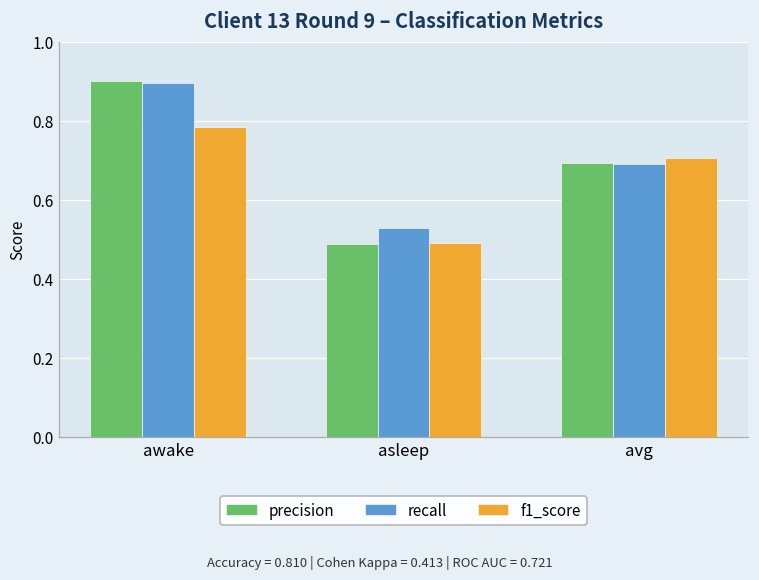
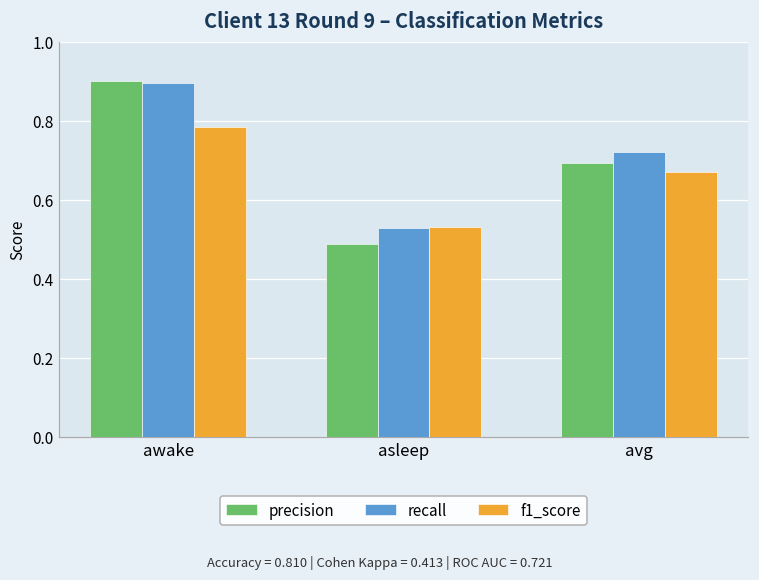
f1_score, asleep: 0.49 -> 0.53
recall, avg: 0.69 -> 0.72
f1_score, avg: 0.71 -> 0.67
